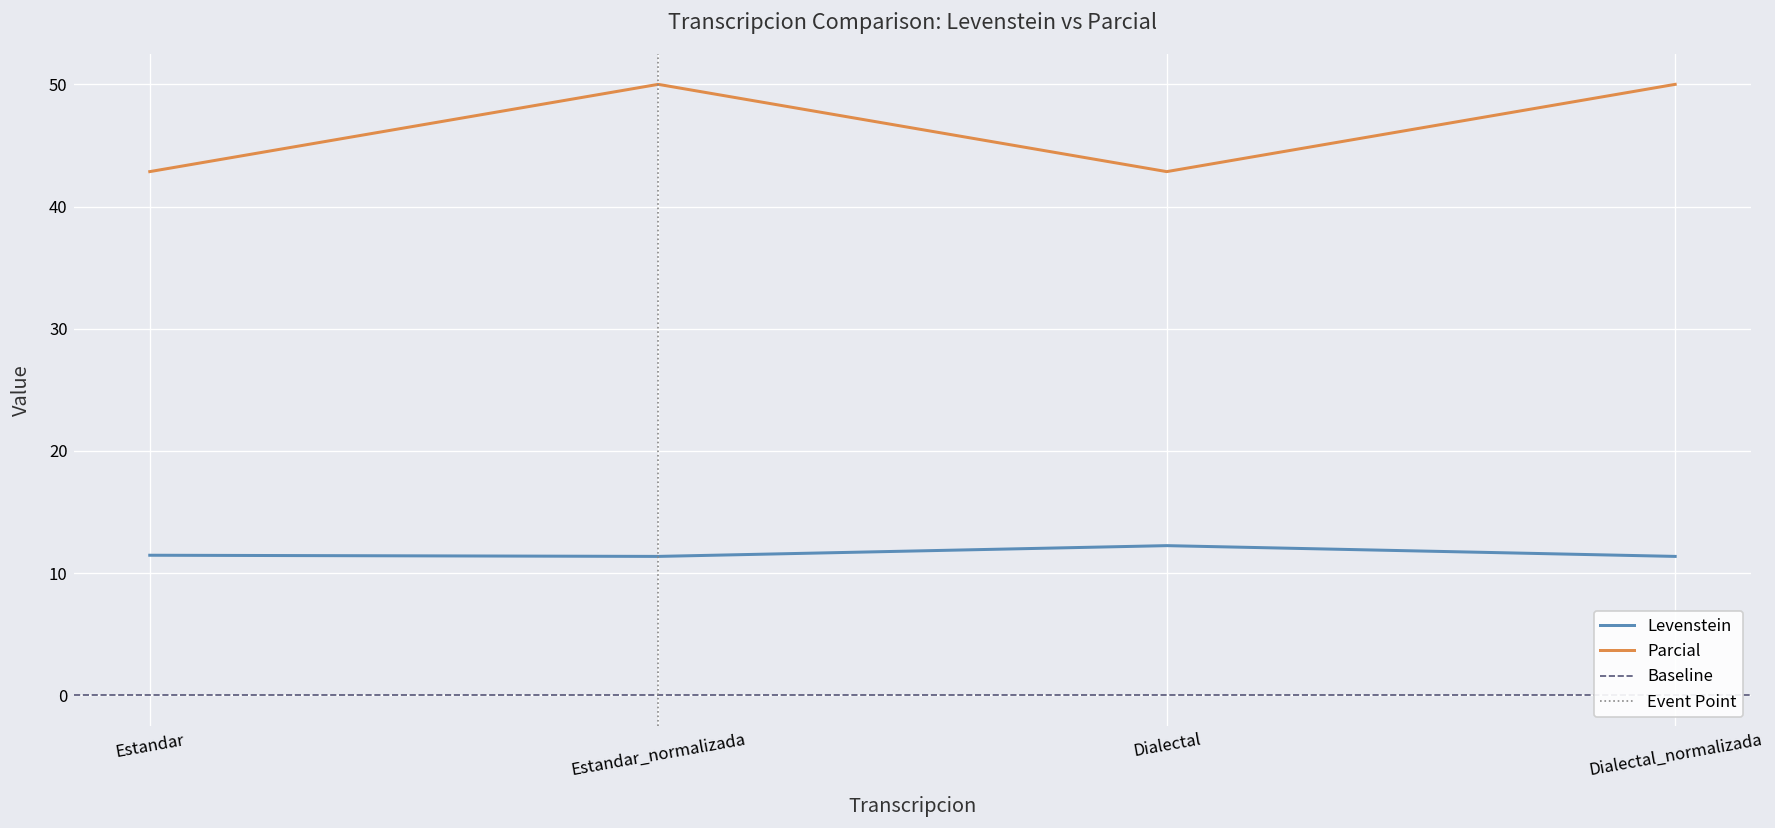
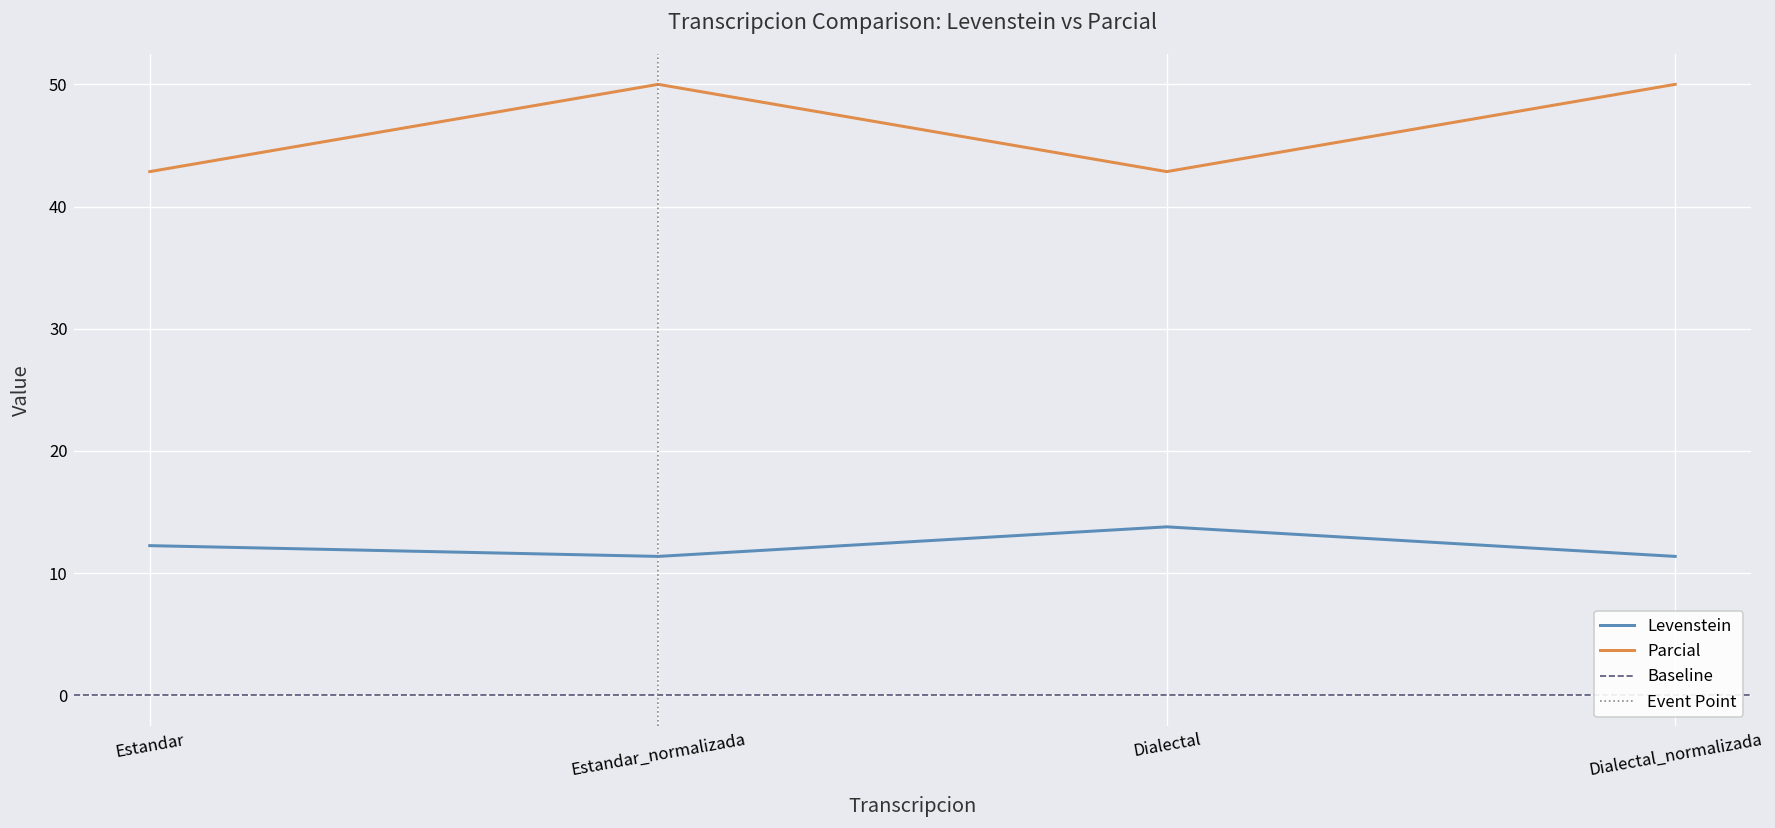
Levenstein, Estandar: 11.5 -> 12.2
Levenstein, Dialectal: 12.2 -> 13.8
